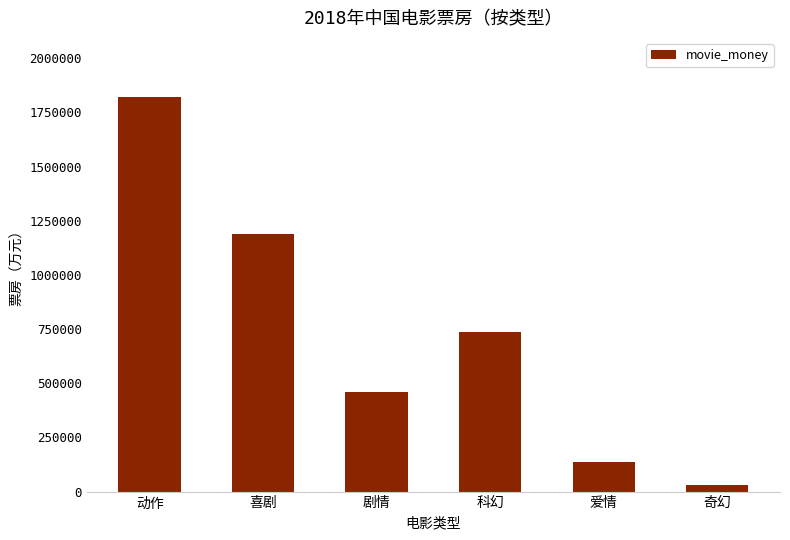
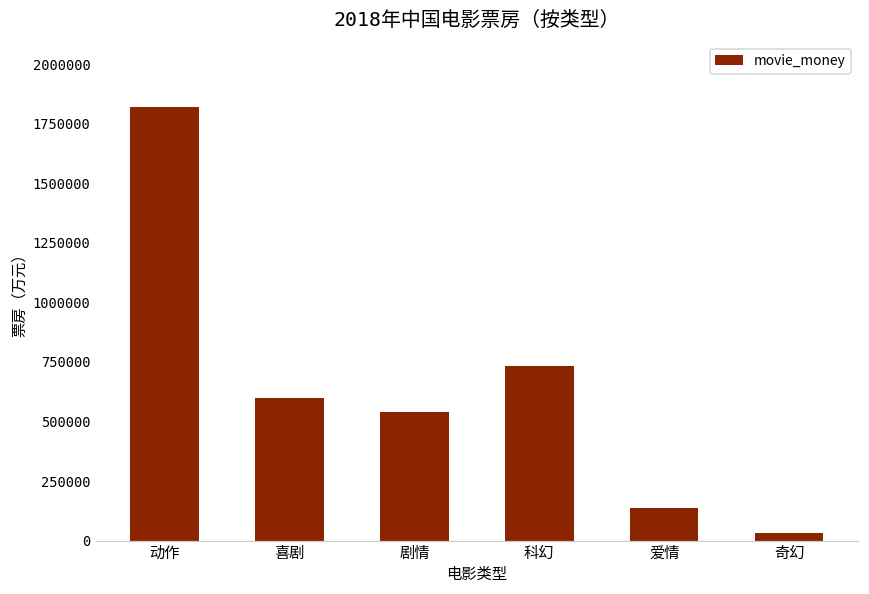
喜剧: 1190000 -> 600000
剧情: 460000 -> 540000
